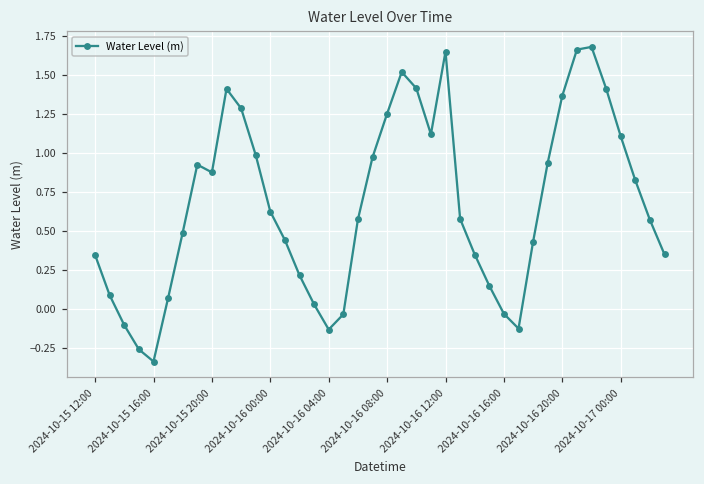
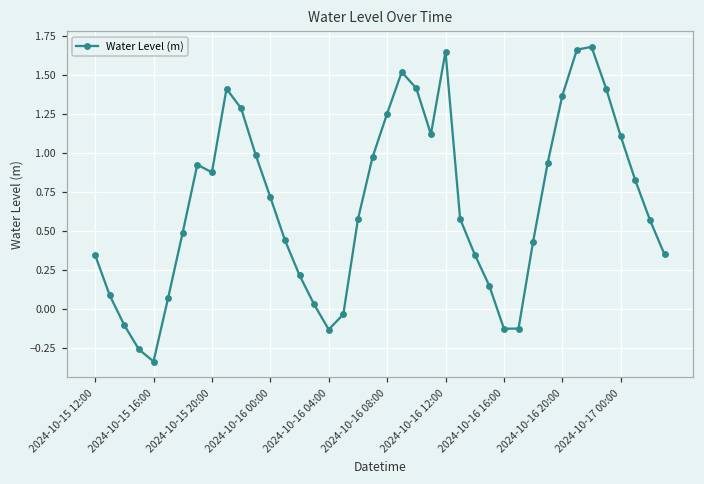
2024-10-16 00:00: 0.62 -> 0.72
2024-10-16 16:00: -0.03 -> -0.13
